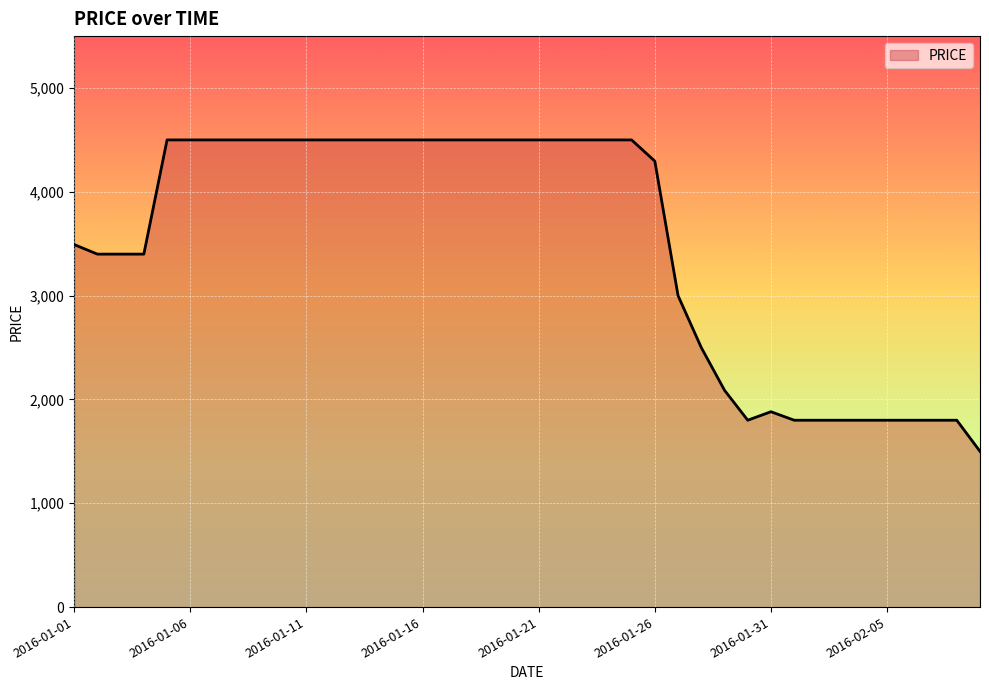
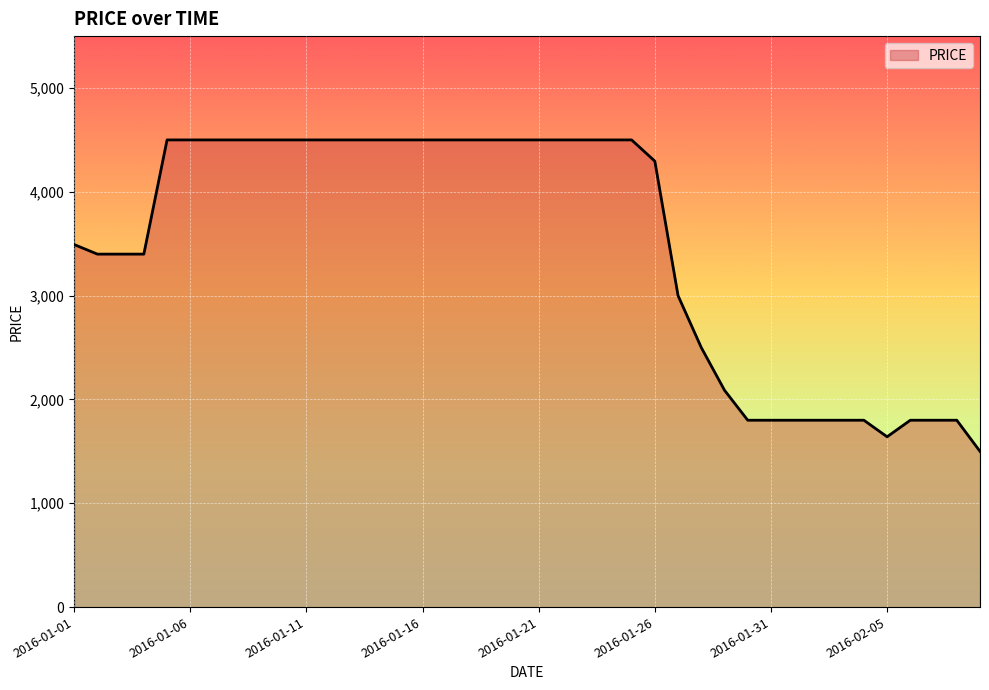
2016-01-31: 1,880 -> 1,800
2016-02-05: 1,800 -> 1,640
